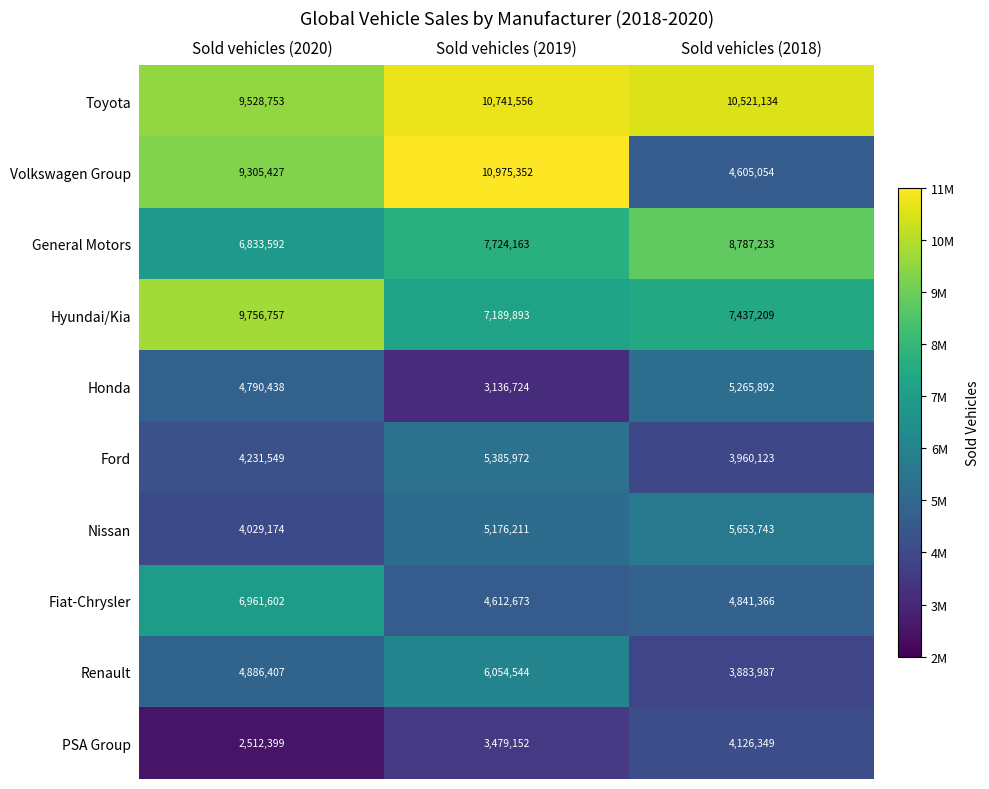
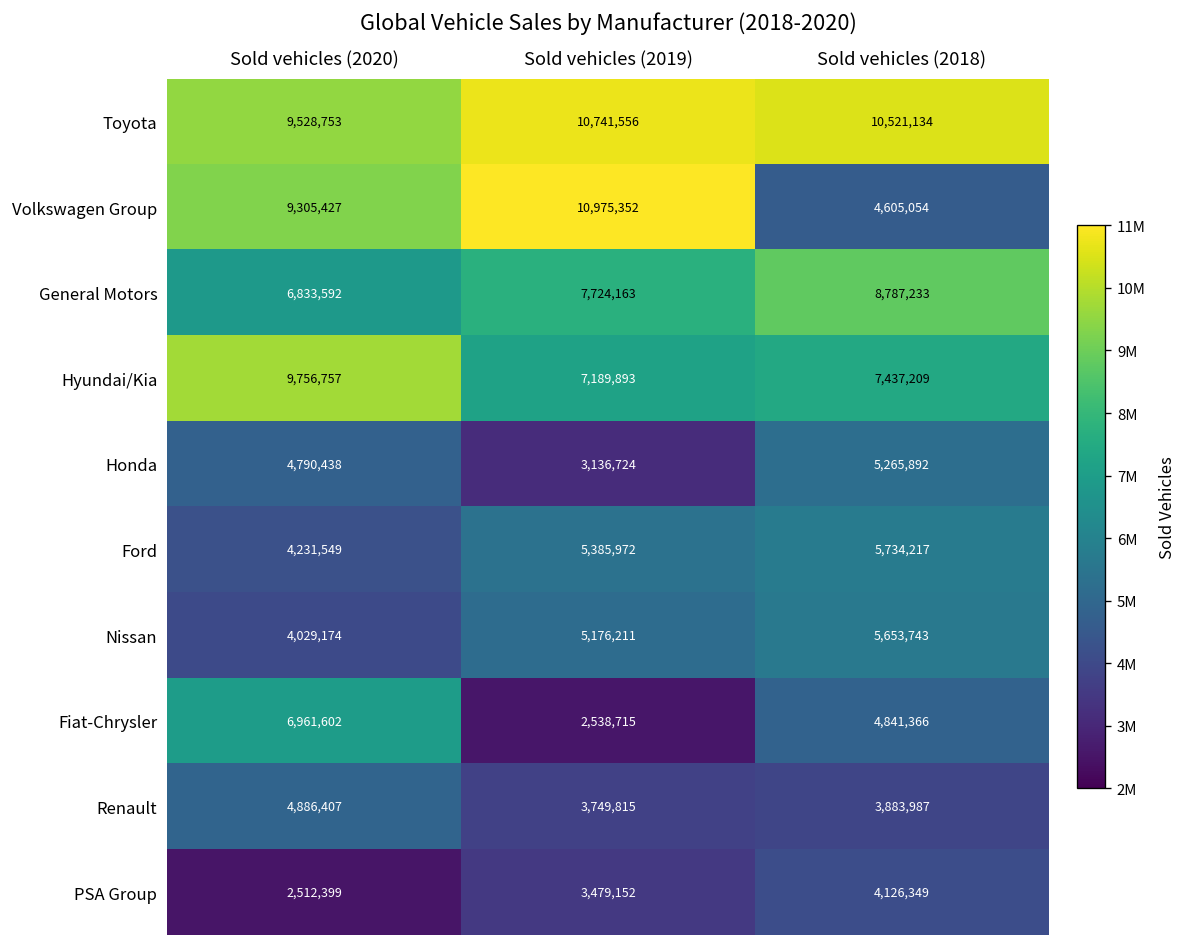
Ford, Sold vehicles (2018): 3,960,123 -> 5,734,217
Fiat-Chrysler, Sold vehicles (2019): 4,612,673 -> 2,538,715
Renault, Sold vehicles (2019): 6,054,544 -> 3,749,815
